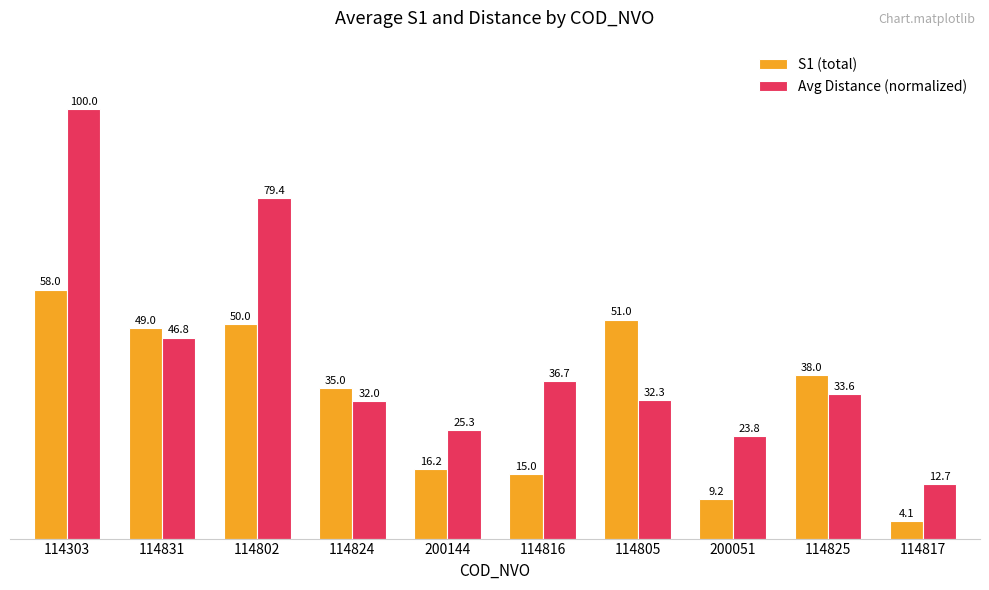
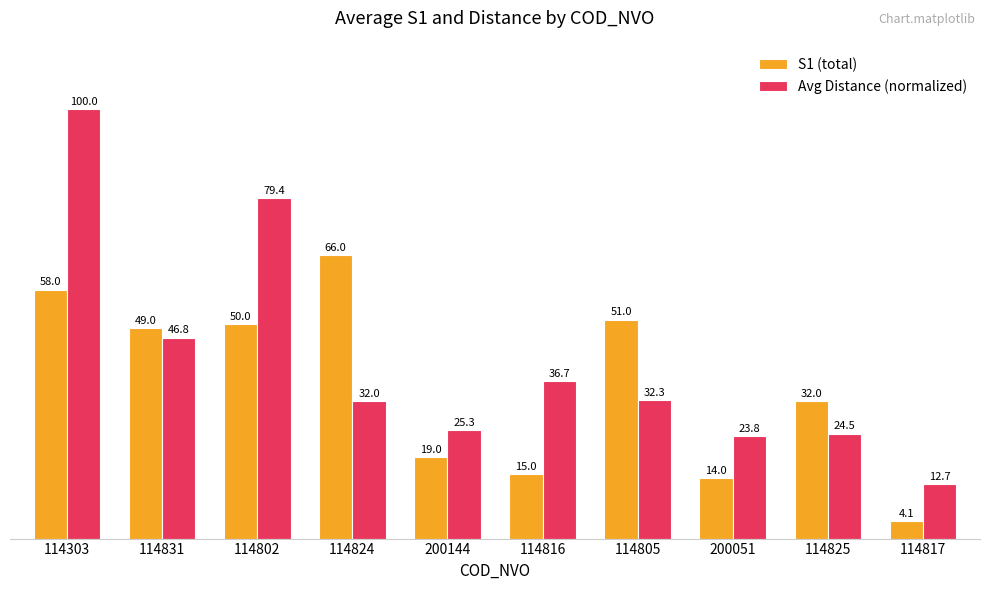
S1 (total), 114824: 35.0 -> 66.0
S1 (total), 200144: 16.2 -> 19.0
S1 (total), 200051: 9.2 -> 14.0
S1 (total), 114825: 38.0 -> 32.0
Avg Distance (normalized), 114825: 33.6 -> 24.5
